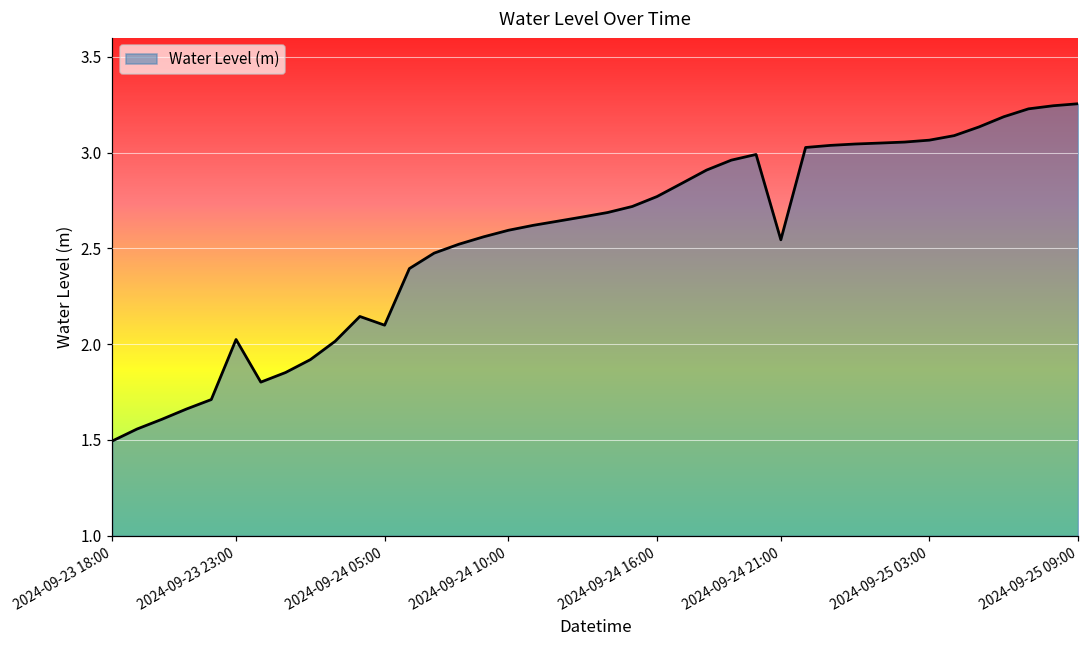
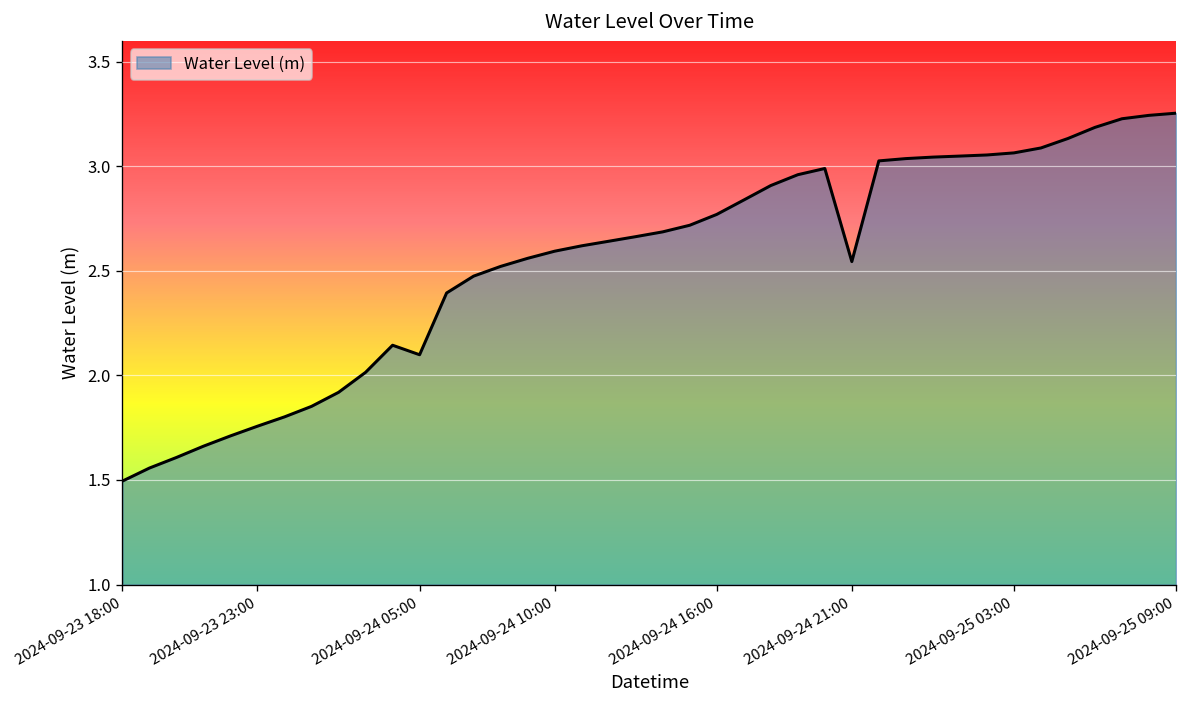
2024-09-23 23:00: 2.02 -> 1.76
